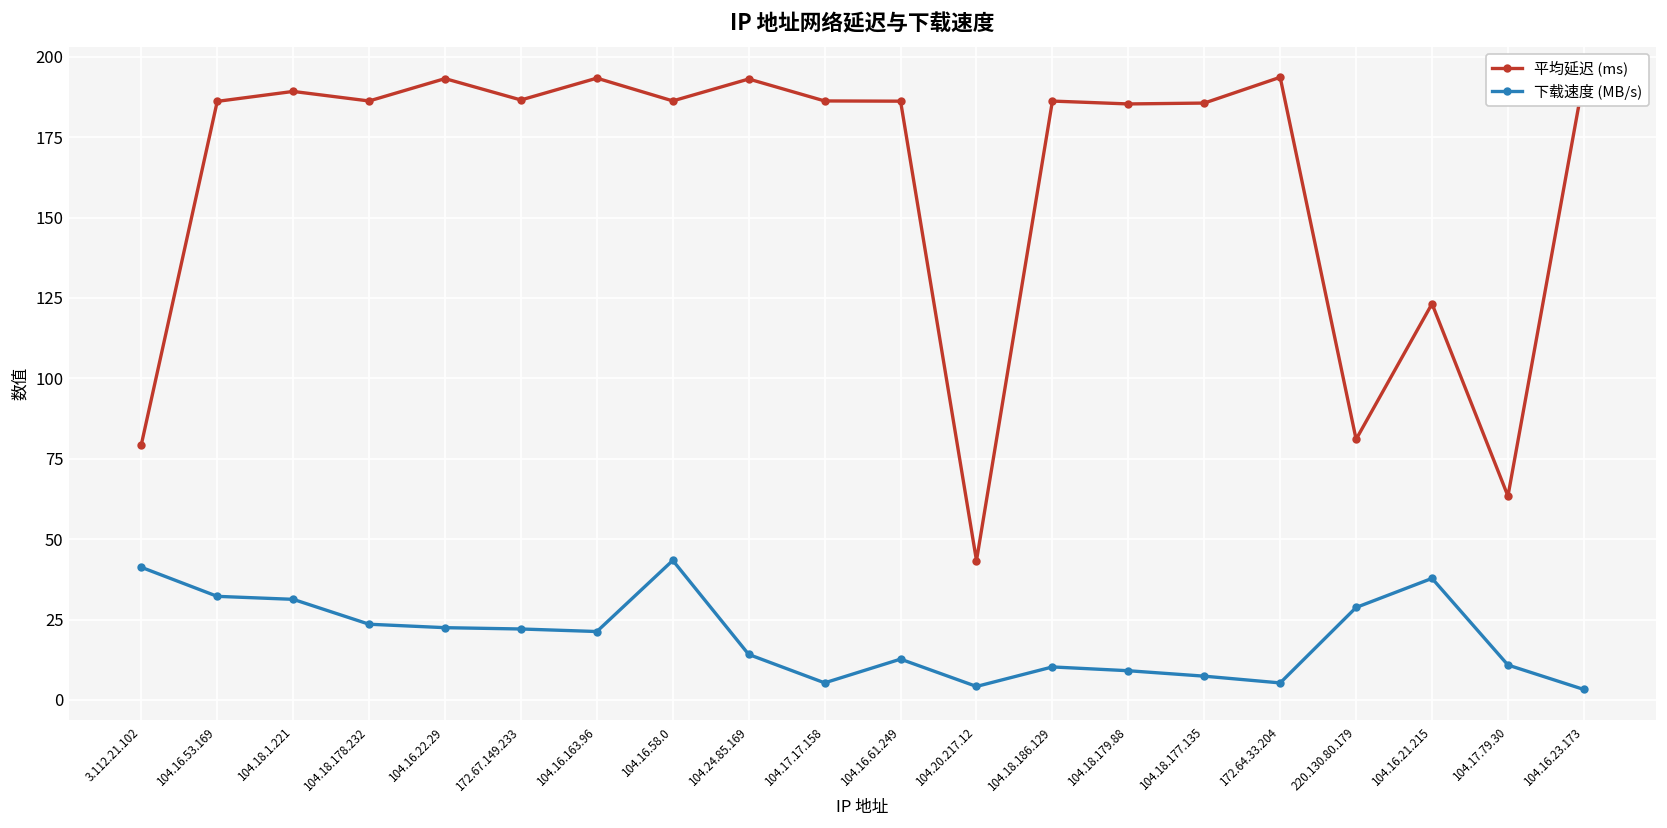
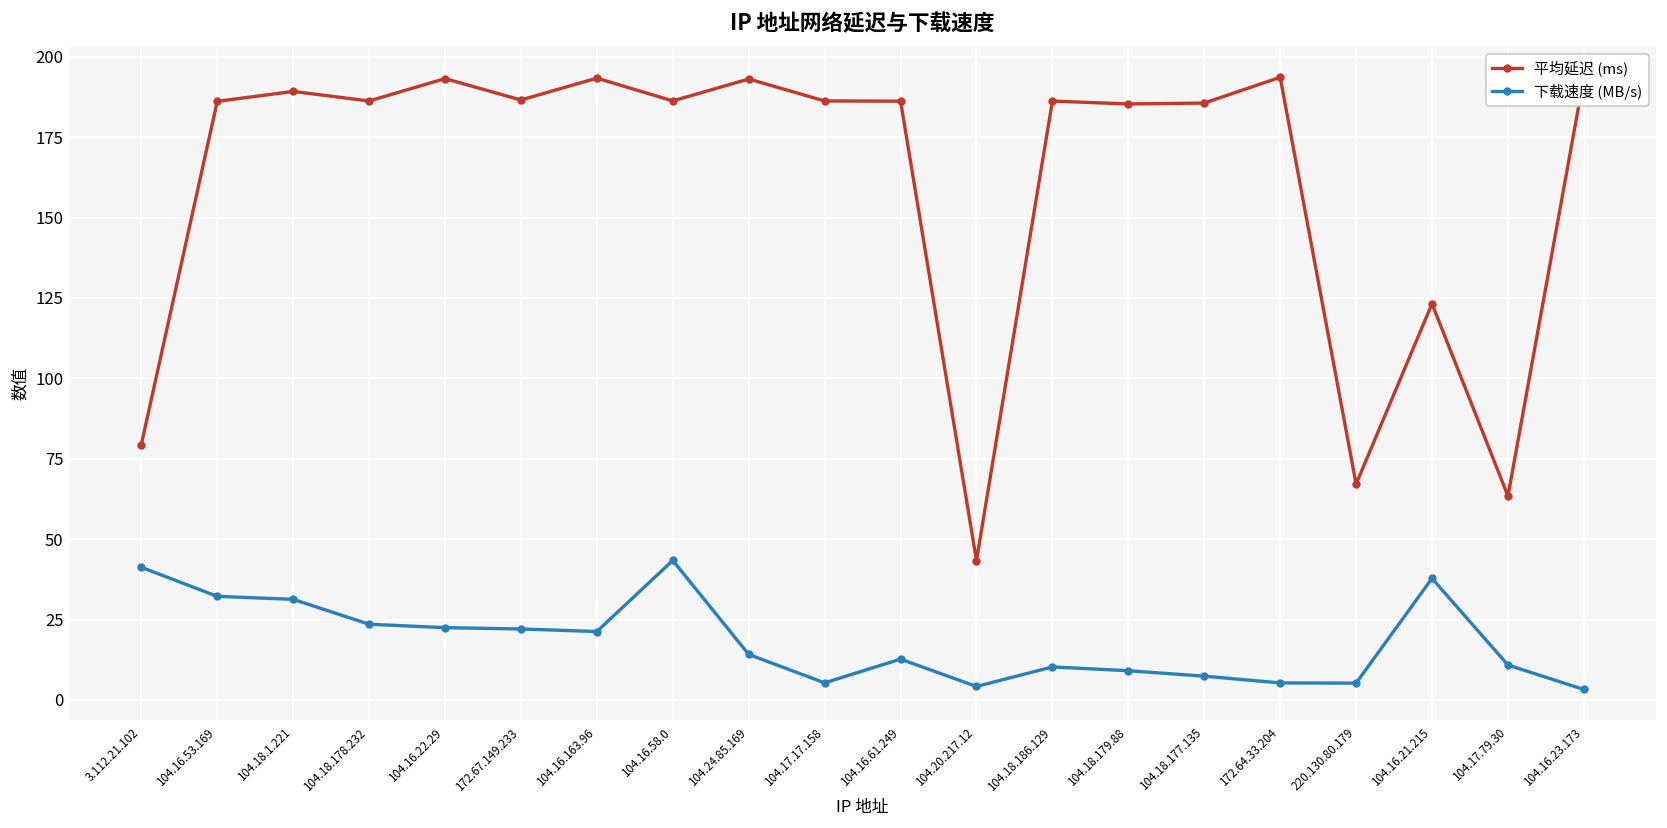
平均延迟 (ms), 220.130.80.179: 81 -> 67
下载速度 (MB/s), 220.130.80.179: 29 -> 5
